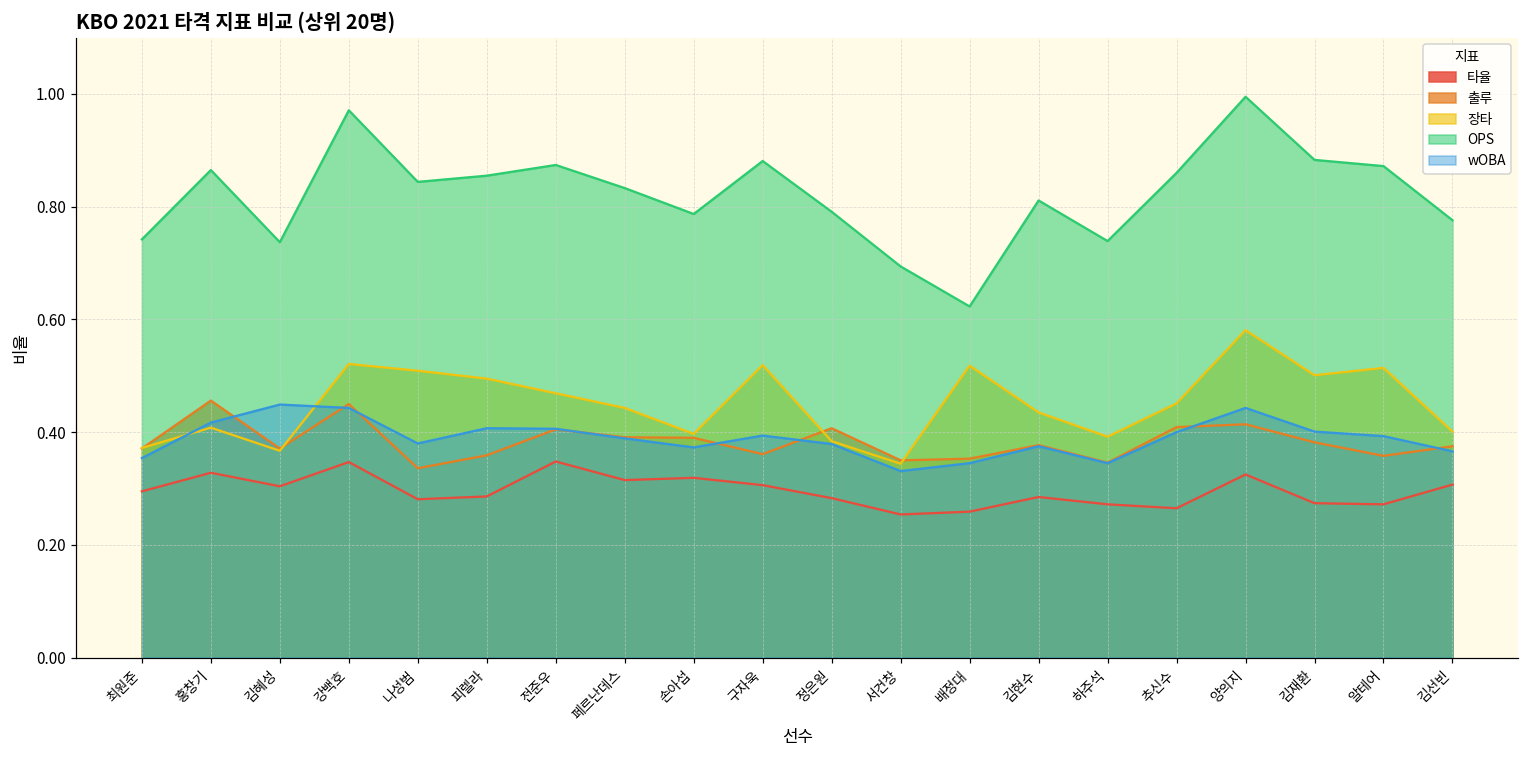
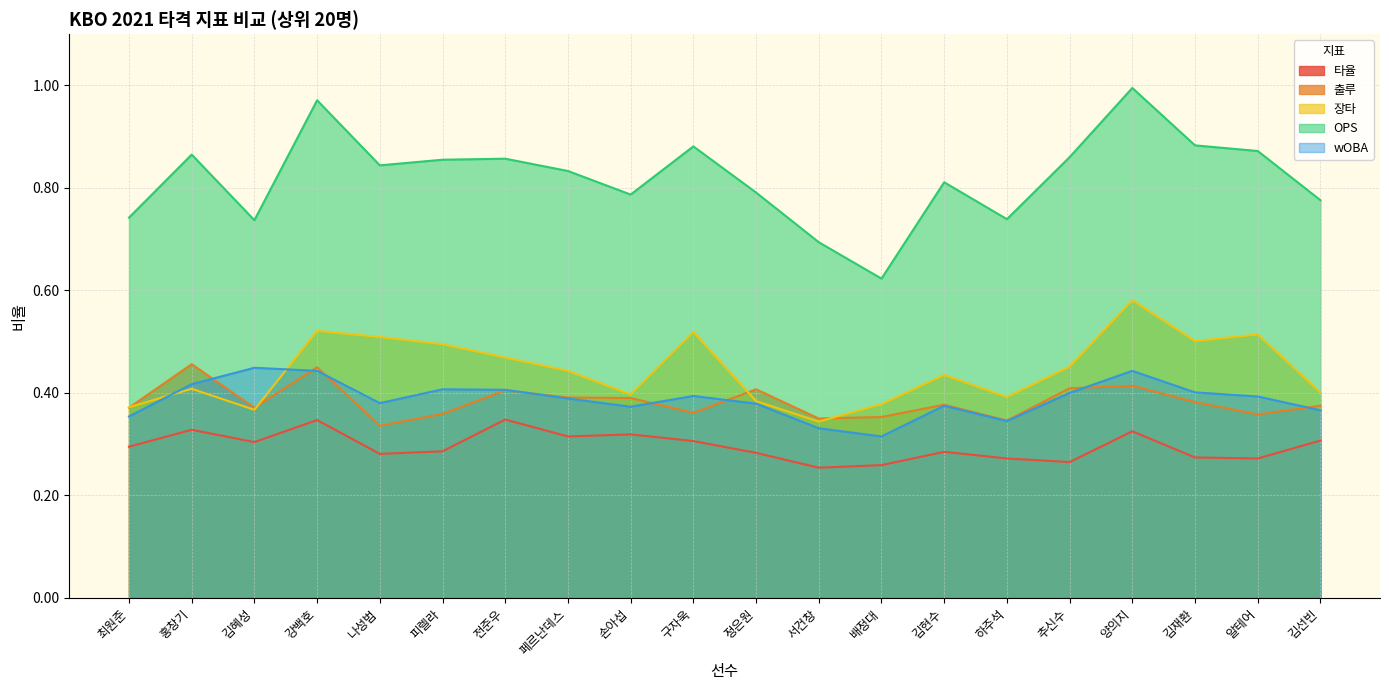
OPS, 전준우: 0.87 -> 0.86
장타, 배정대: 0.52 -> 0.38
wOBA, 배정대: 0.35 -> 0.32
